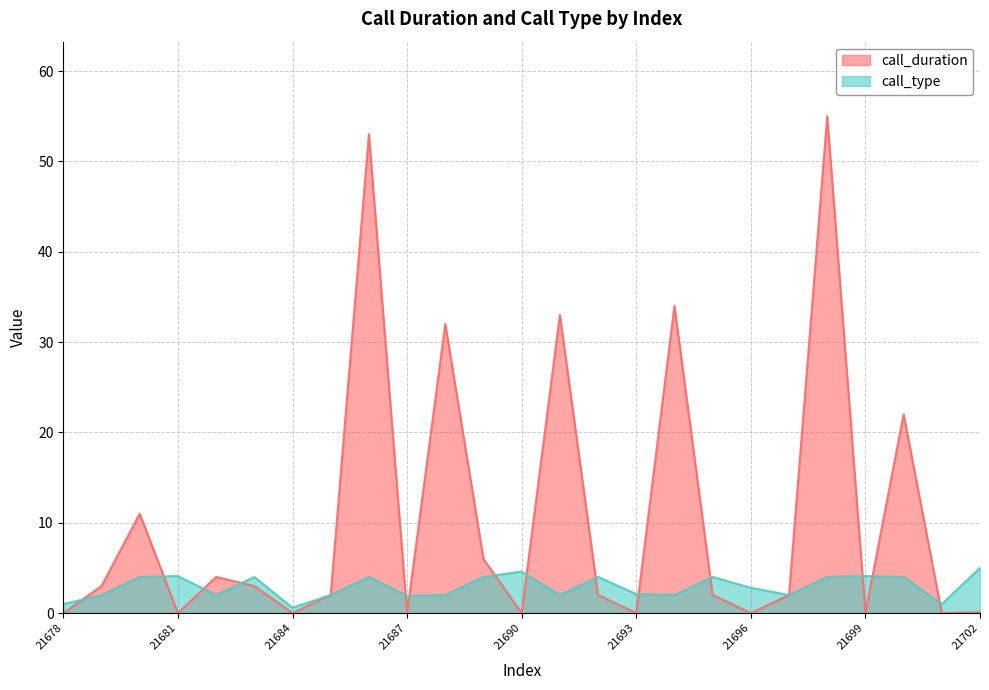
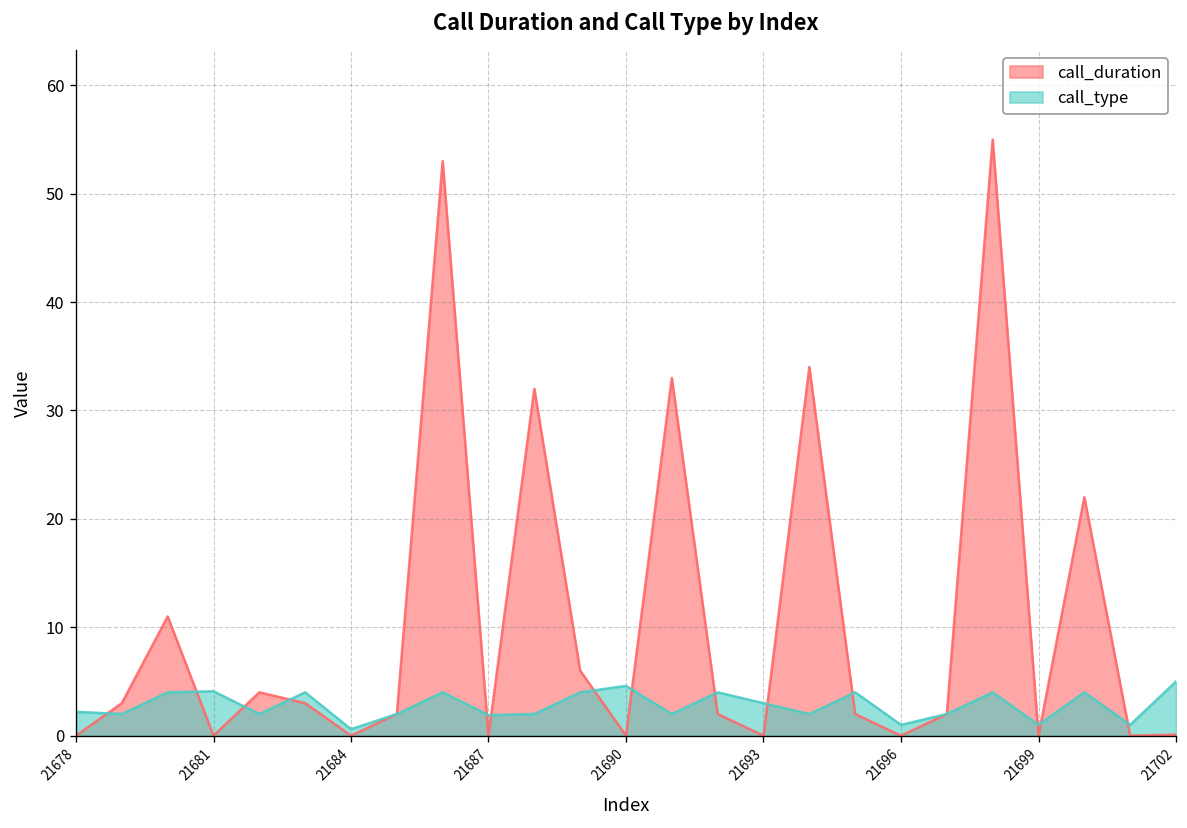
call_type, 21678: 1 -> 2
call_type, 21693: 2 -> 3
call_type, 21696: 3 -> 1
call_type, 21699: 4 -> 1
